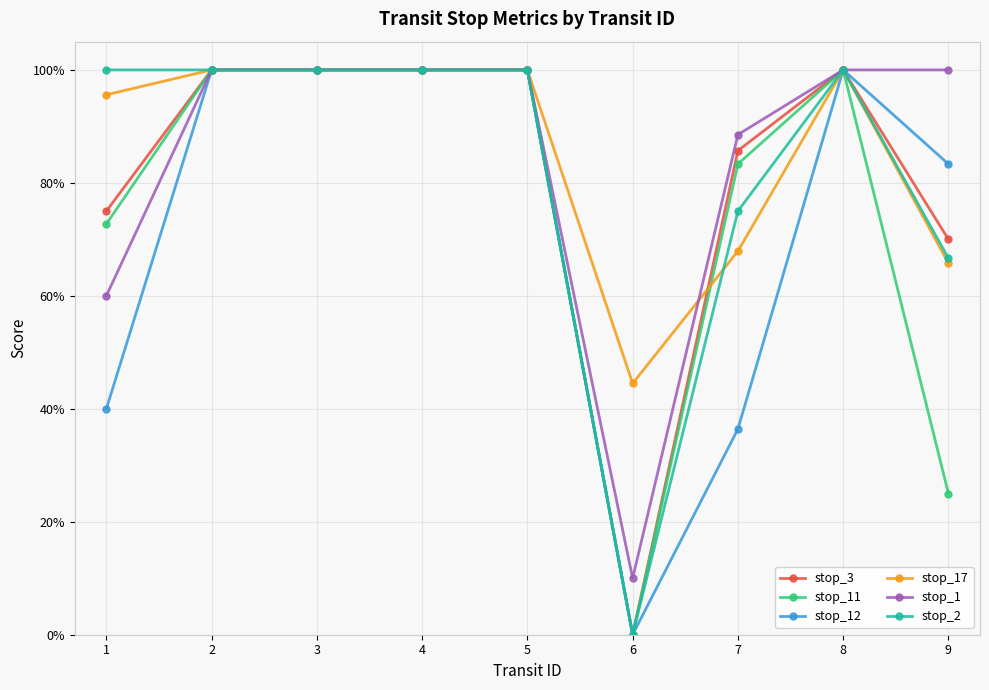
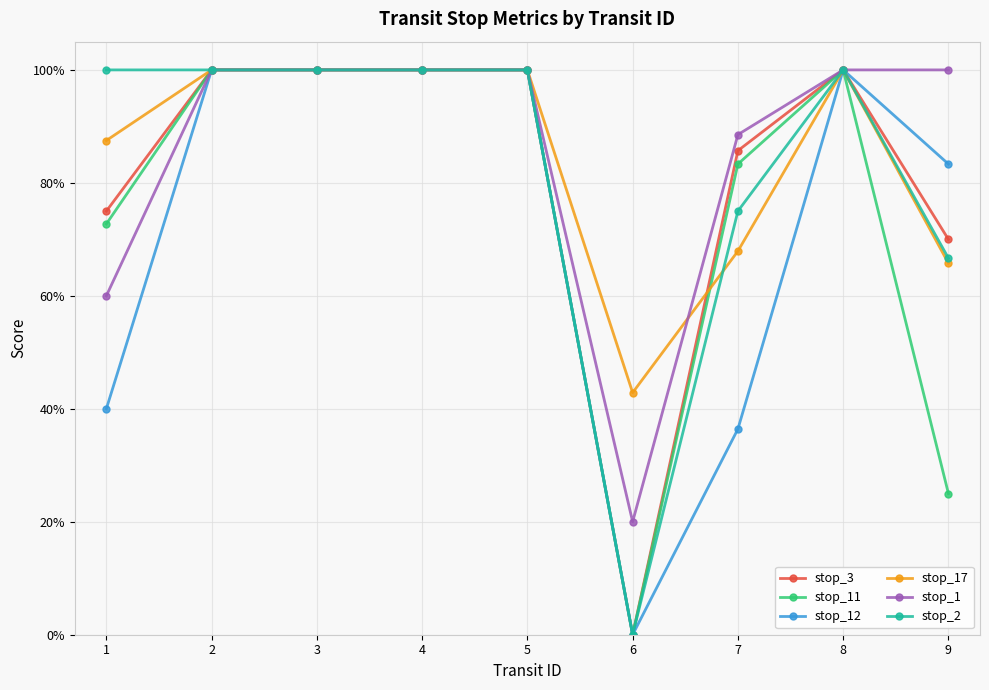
stop_17, 1: 96% -> 88%
stop_17, 6: 44% -> 43%
stop_1, 6: 10% -> 20%
